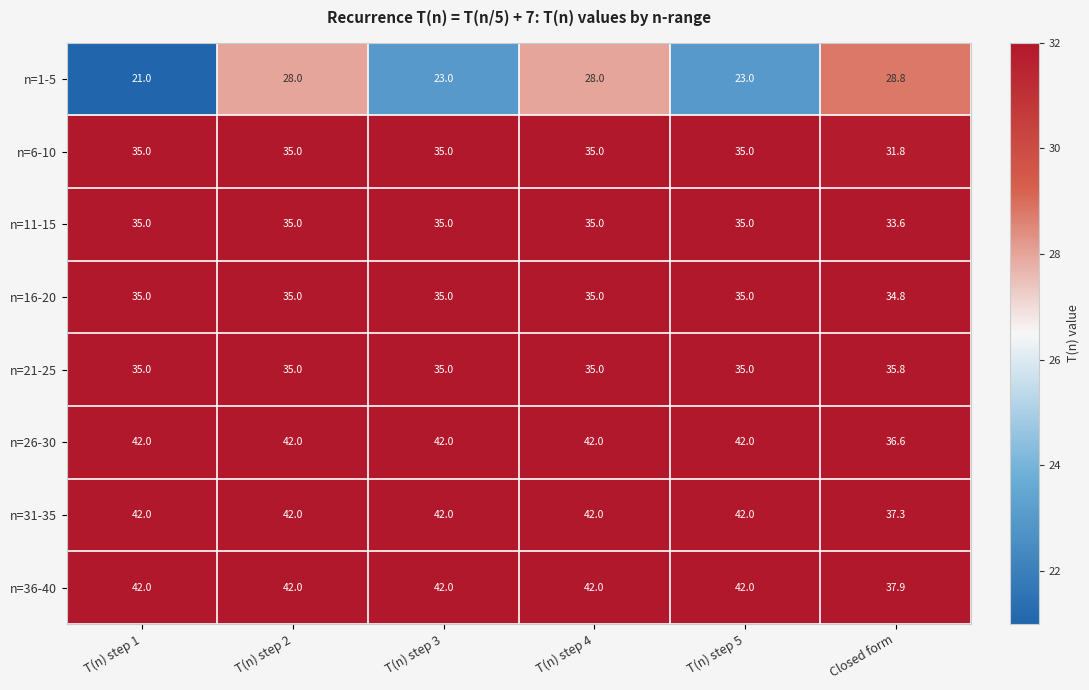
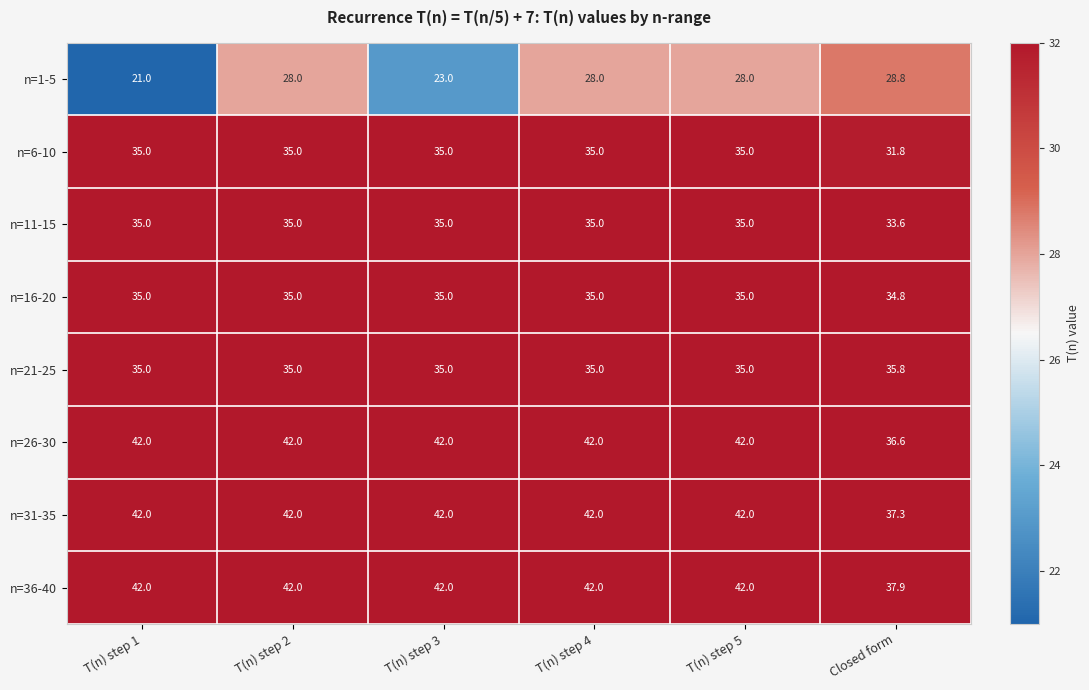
n=1-5, T(n) step 5: 23.0 -> 28.0
